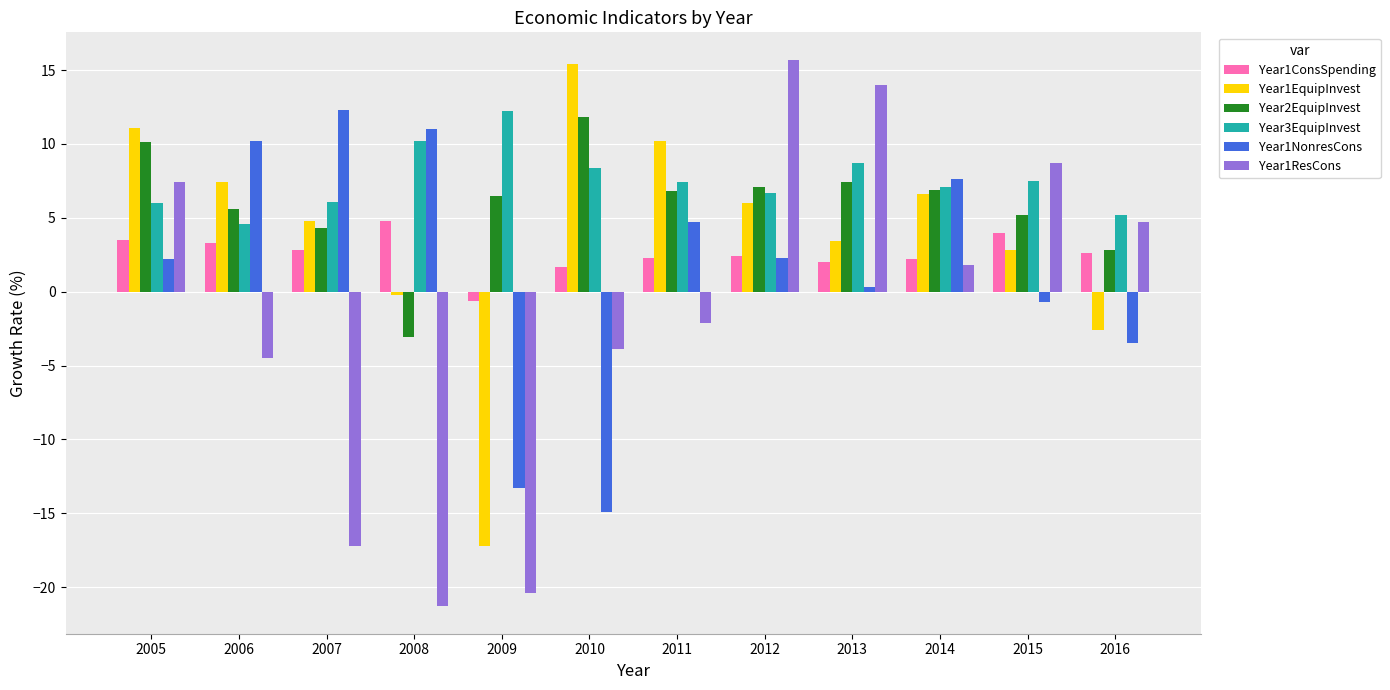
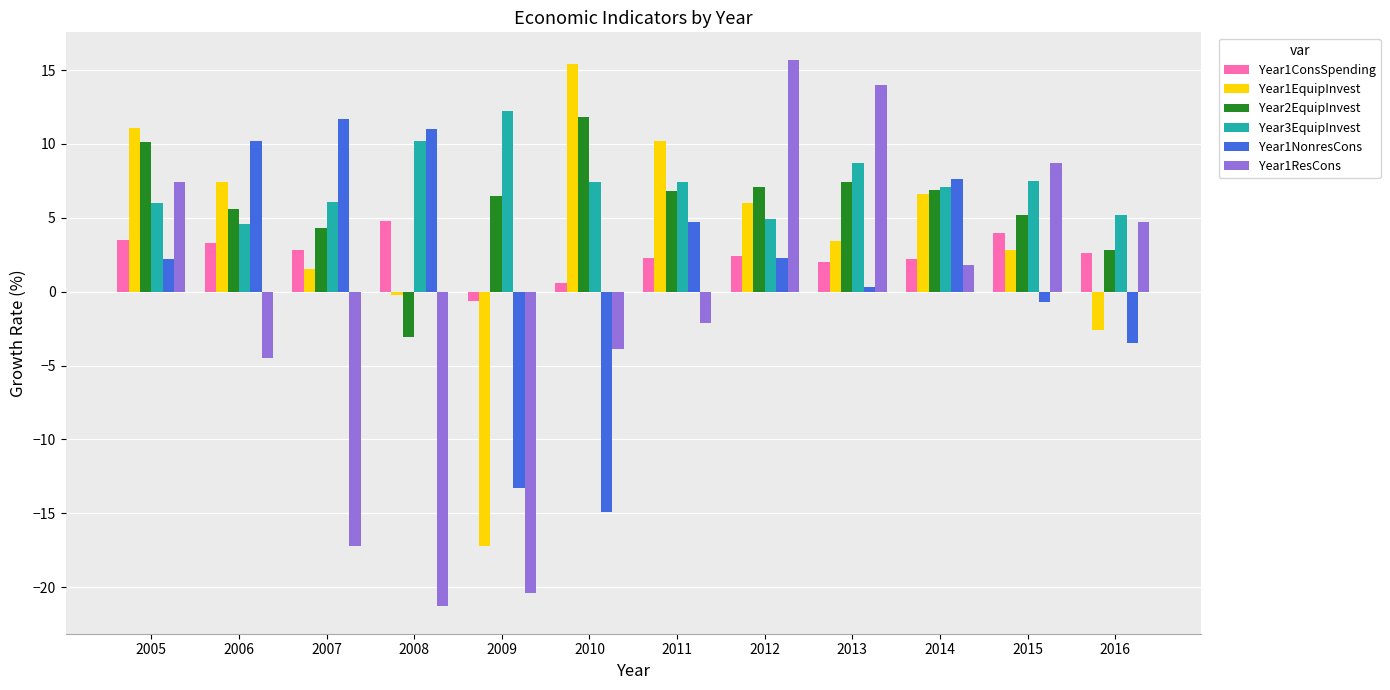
Year1EquipInvest, 2007: 4.8 -> 1.5
Year1NonresCons, 2007: 12.3 -> 11.7
Year1ConsSpending, 2010: 1.7 -> 0.6
Year3EquipInvest, 2010: 8.4 -> 7.4
Year3EquipInvest, 2012: 6.7 -> 4.9
